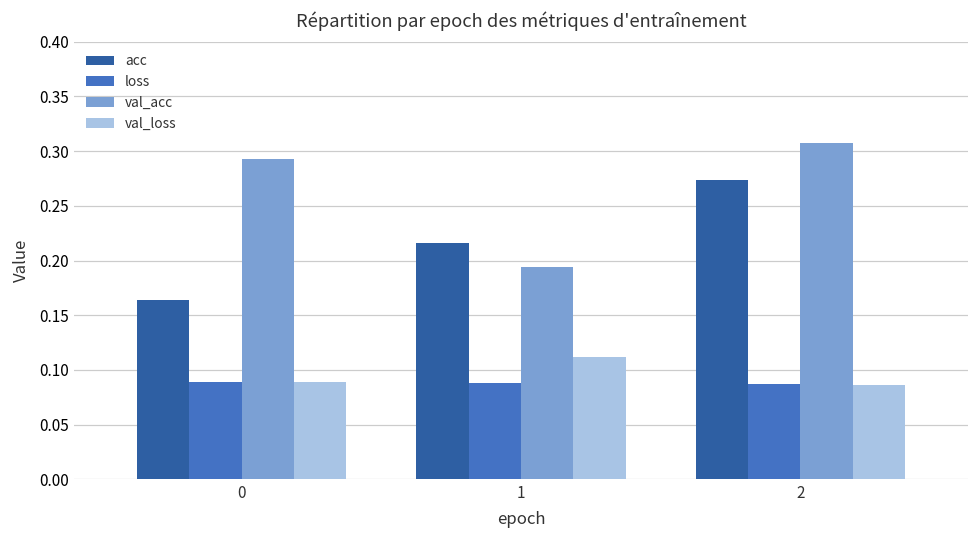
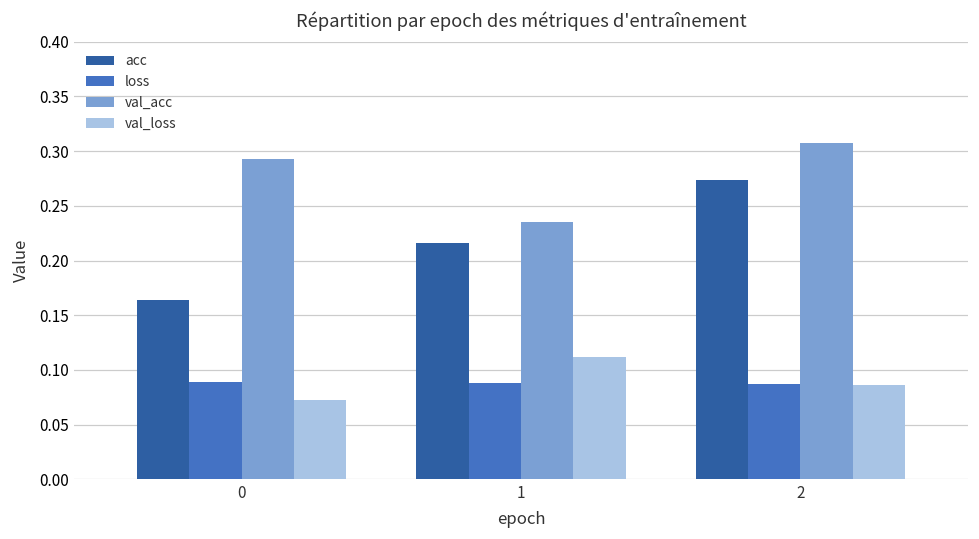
val_loss, 0: 0.09 -> 0.07
val_acc, 1: 0.19 -> 0.24
